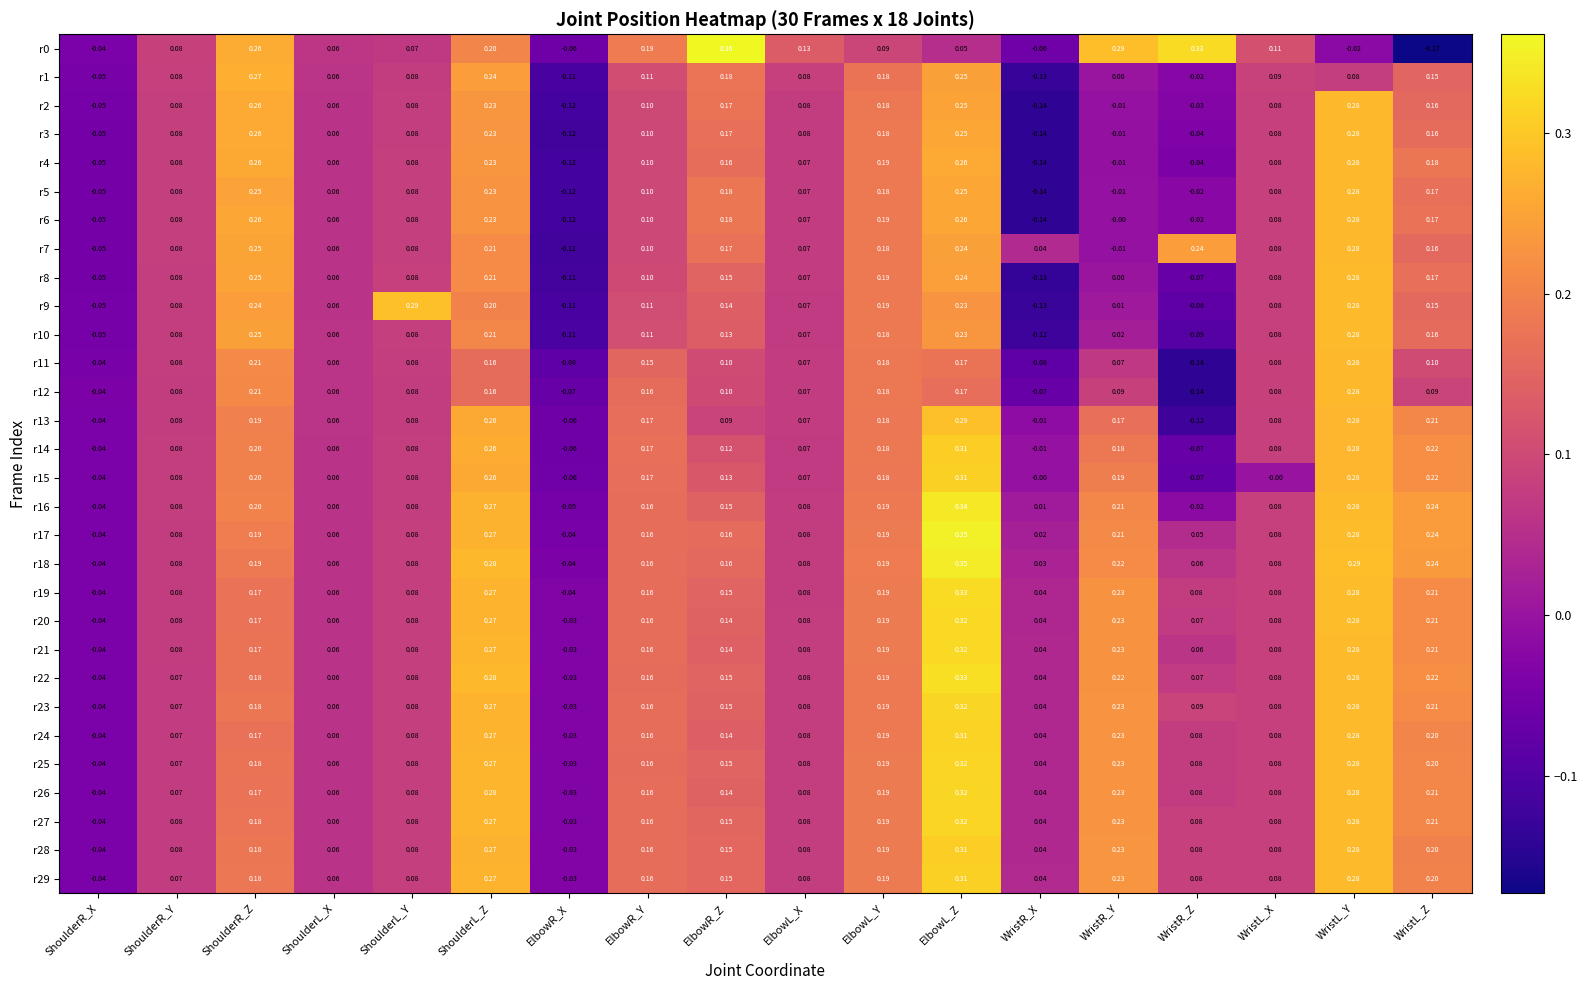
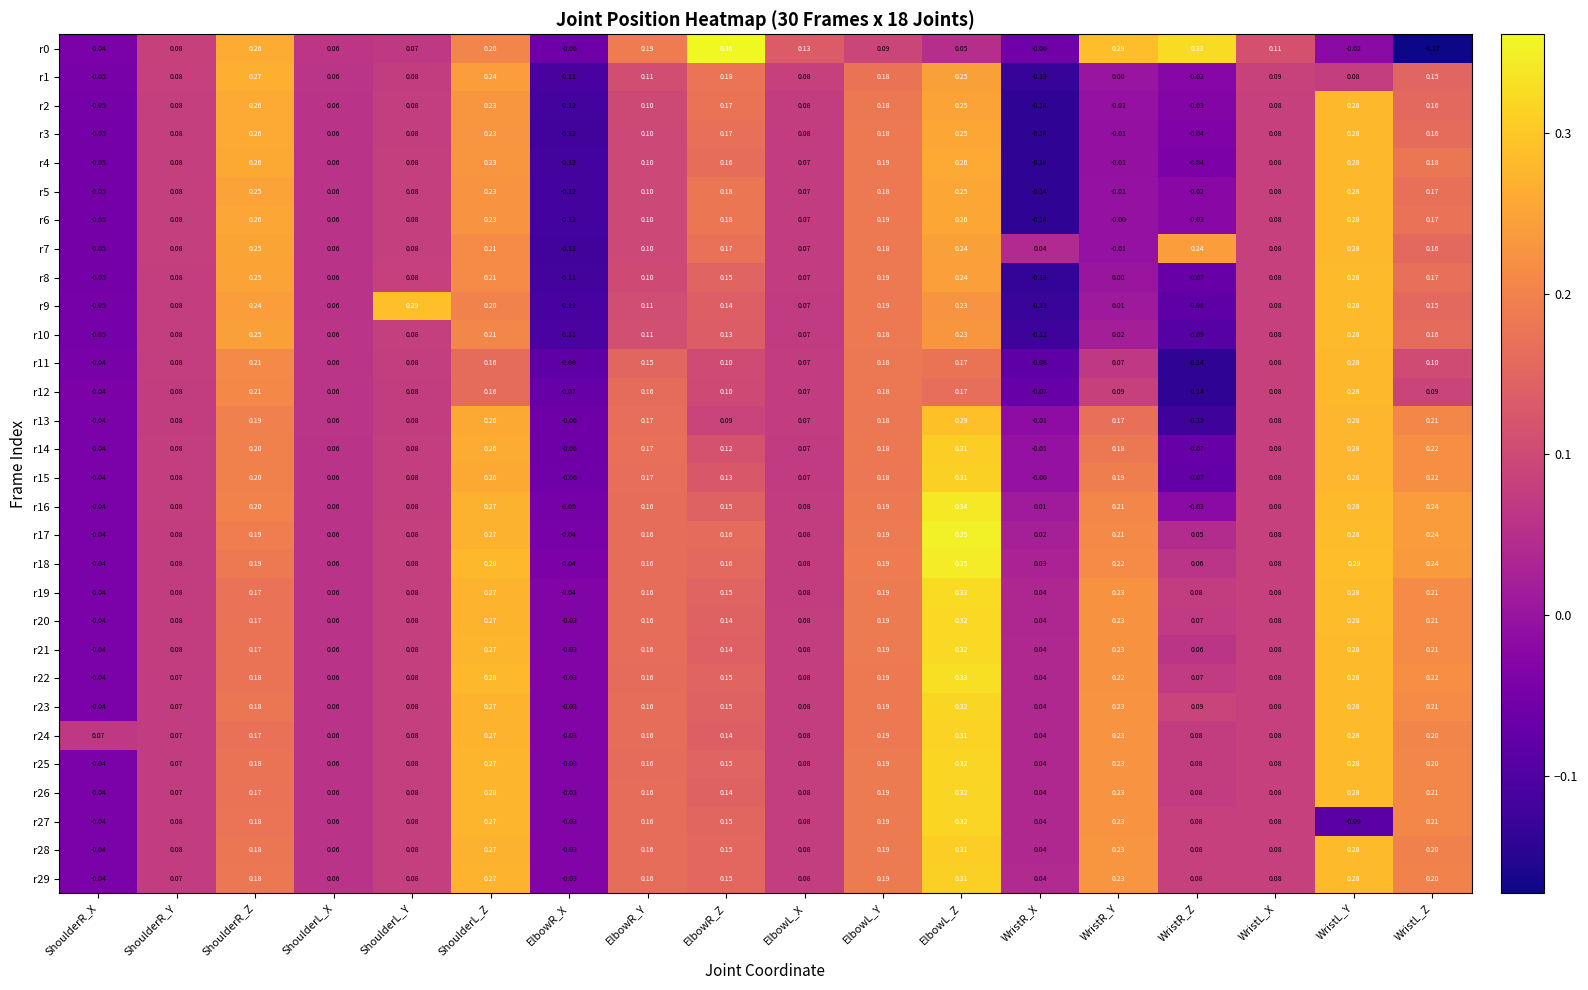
r15, WristL_X: -0.00 -> 0.08
r24, ShoulderR_X: -0.04 -> 0.07
r27, WristL_Y: 0.28 -> -0.09
